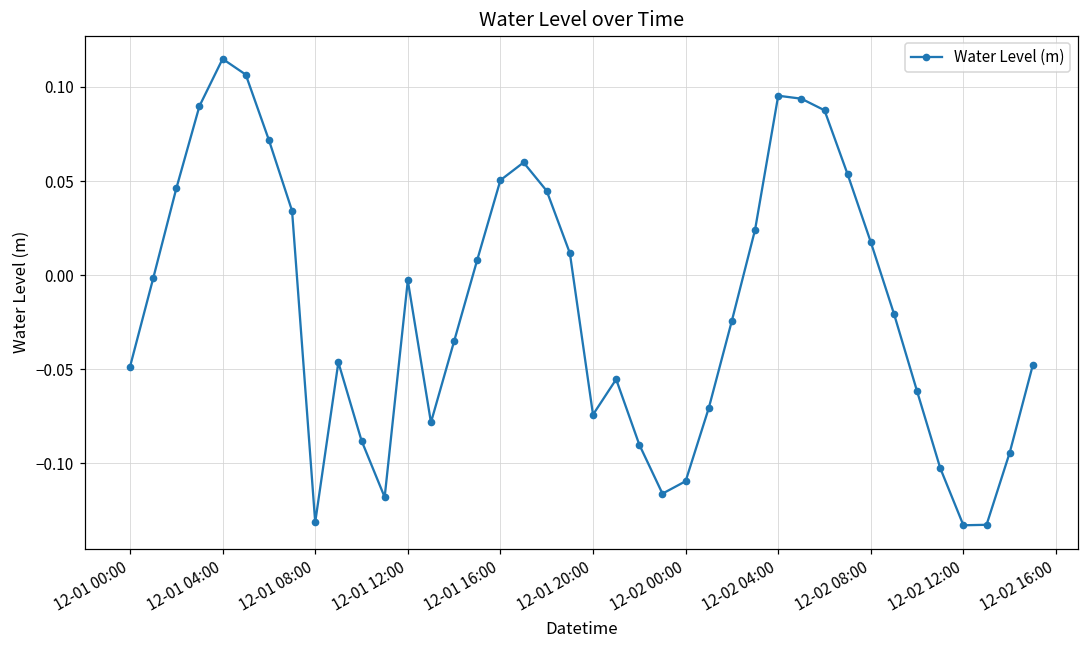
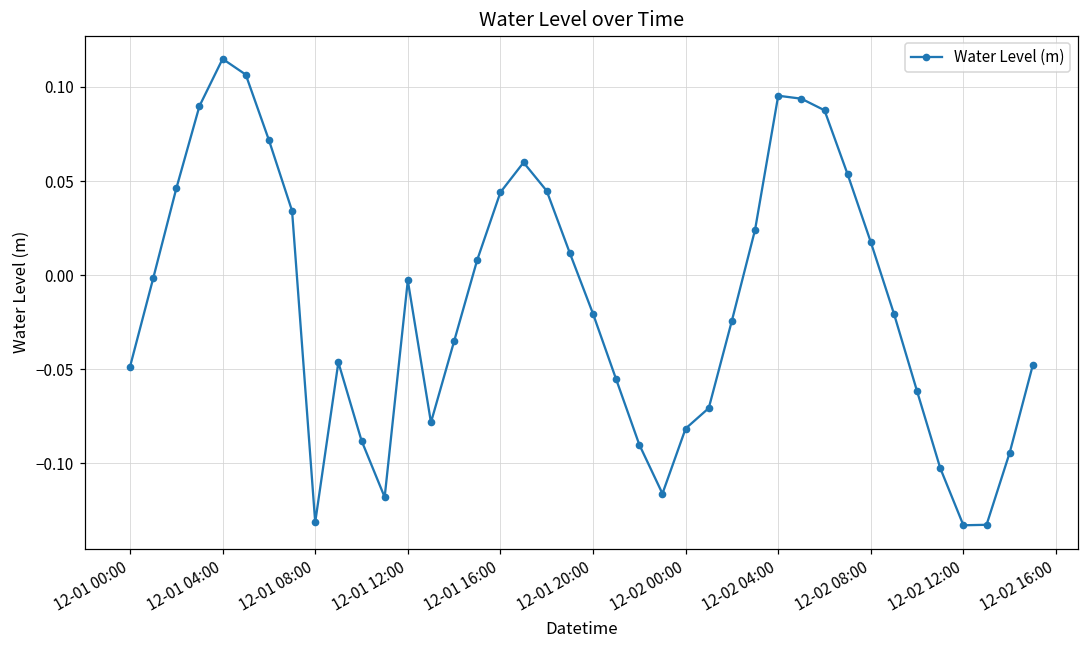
12-01 16:00: 0.050 -> 0.044
12-01 20:00: -0.074 -> -0.020
12-02 00:00: -0.109 -> -0.081
